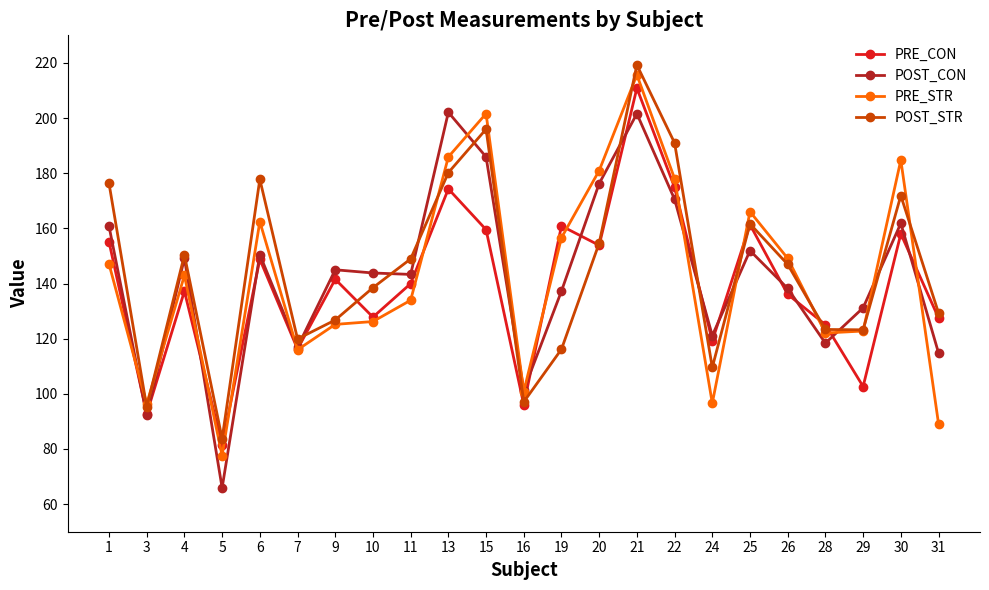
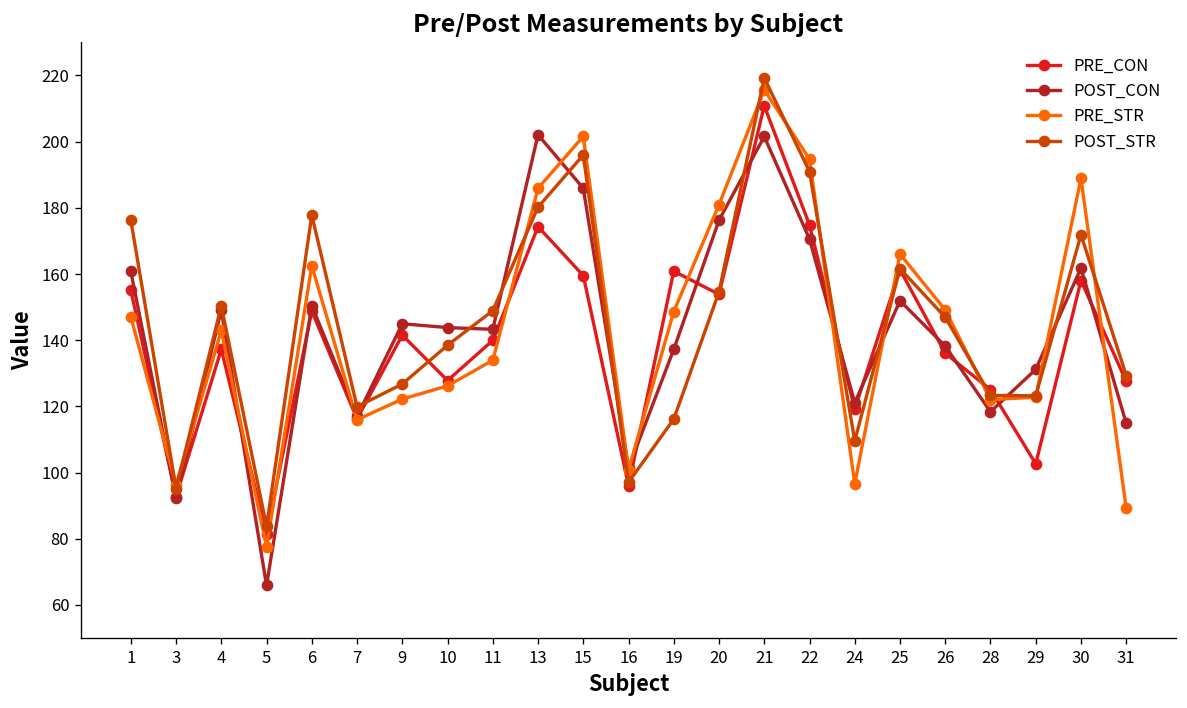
PRE_STR, 9: 125 -> 122
PRE_STR, 19: 157 -> 149
PRE_STR, 22: 178 -> 195
PRE_STR, 30: 185 -> 189
